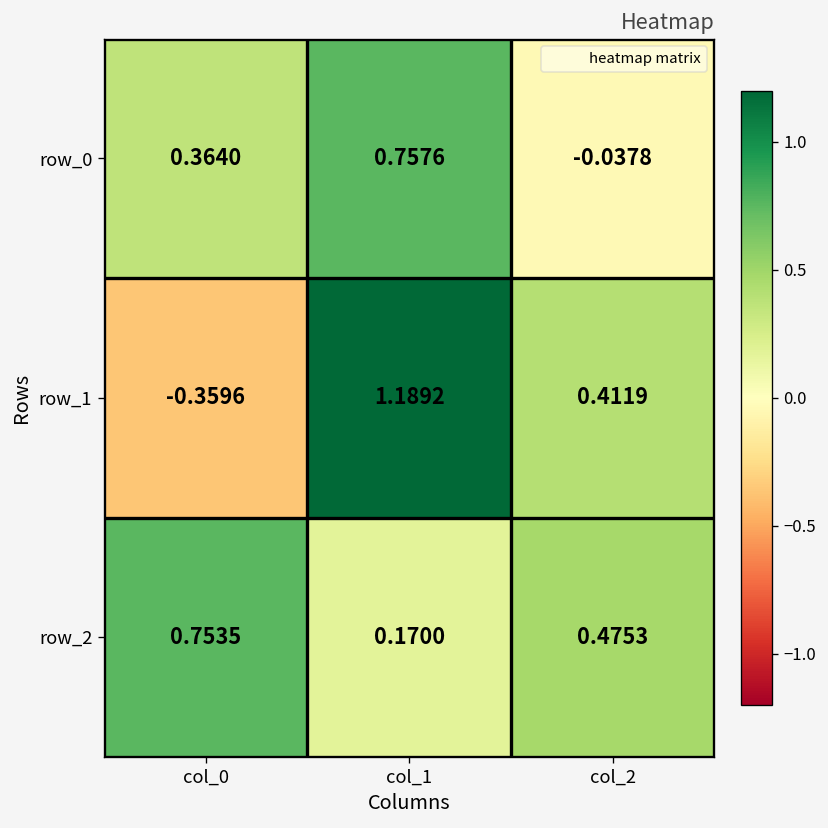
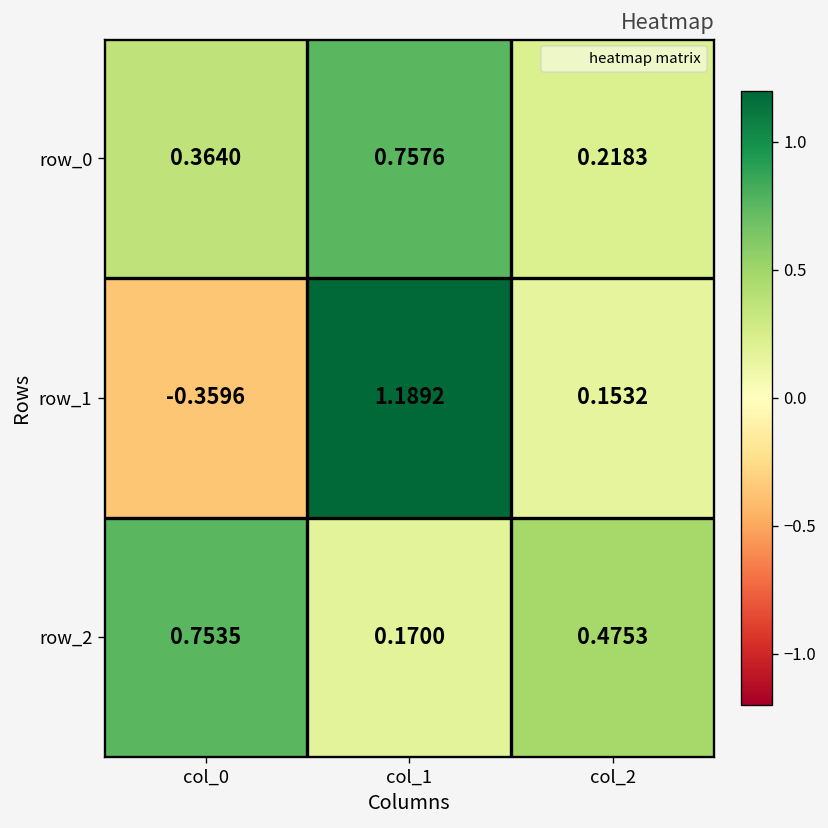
row_0, col_2: -0.0378 -> 0.2183
row_1, col_2: 0.4119 -> 0.1532
